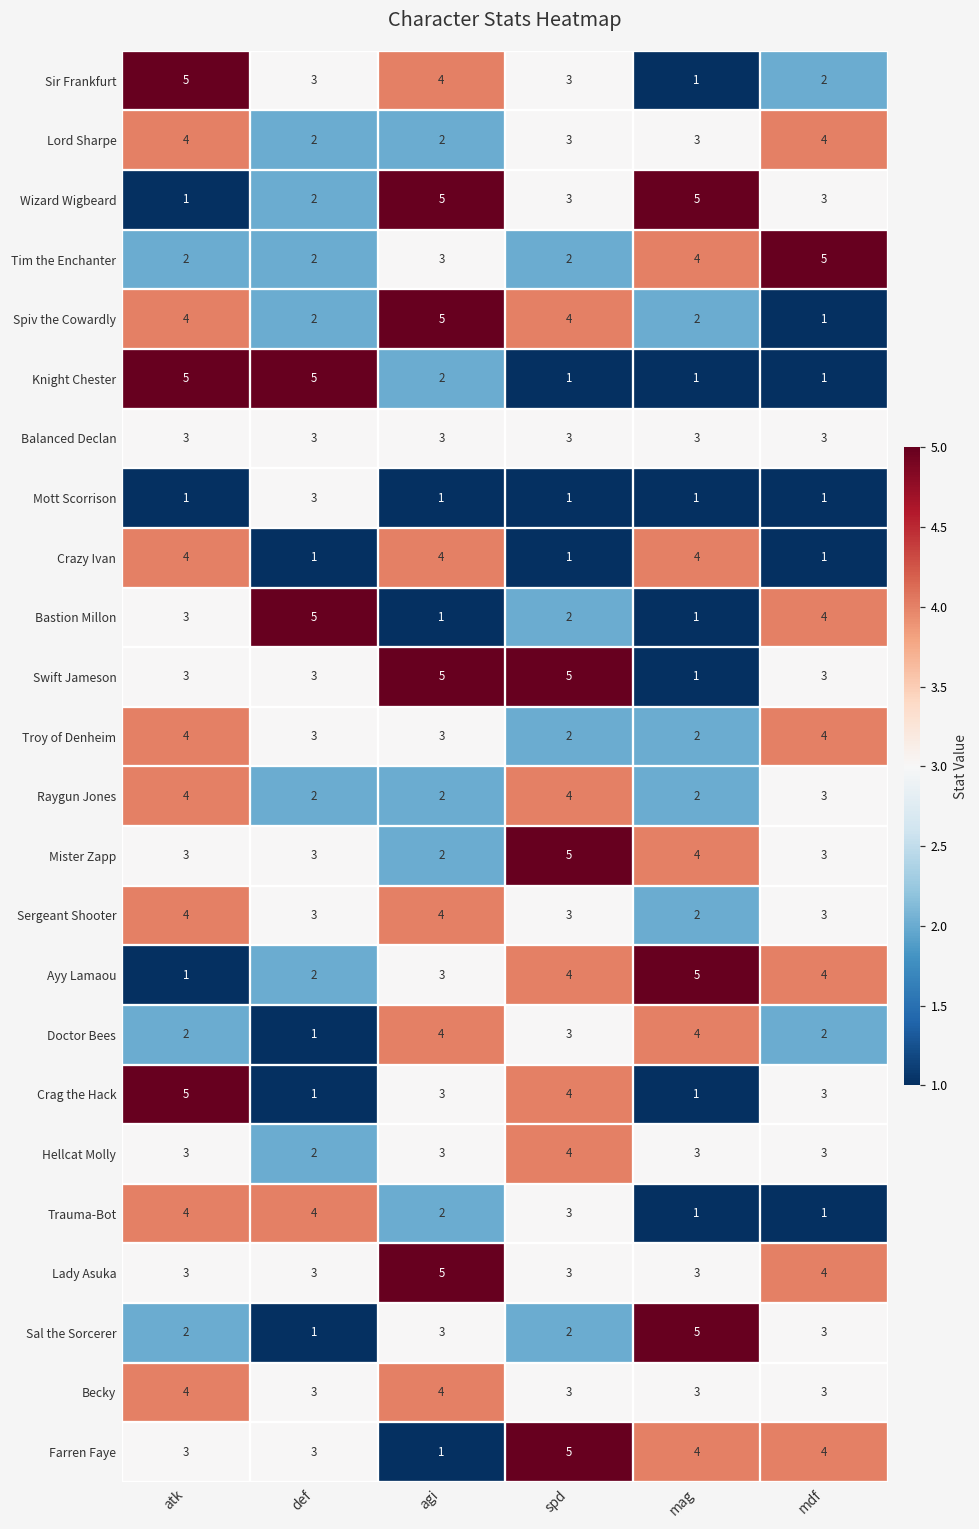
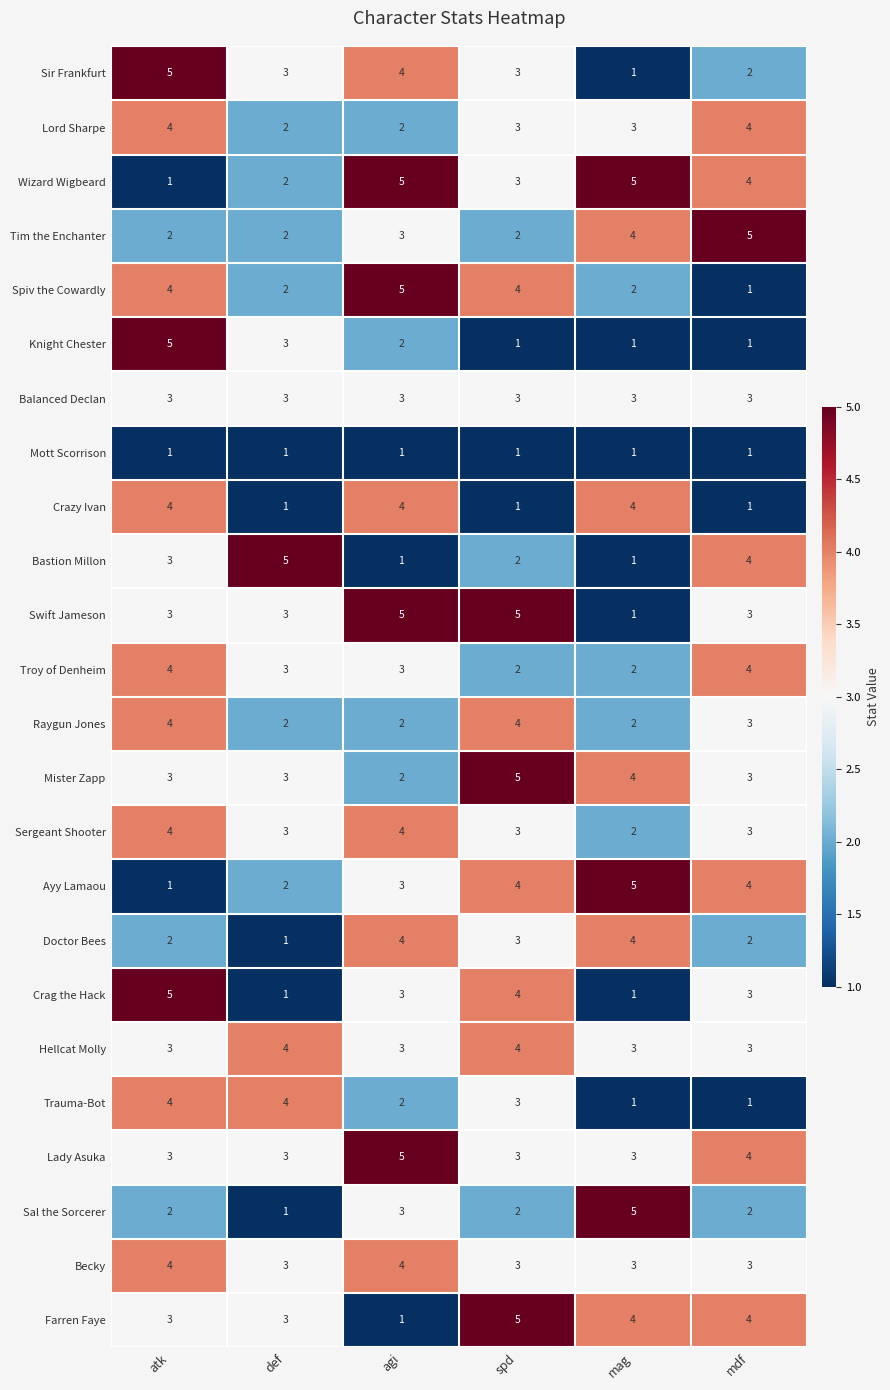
Wizard Wigbeard, mdf: 3 -> 4
Knight Chester, def: 5 -> 3
Mott Scorrison, def: 3 -> 1
Hellcat Molly, def: 2 -> 4
Sal the Sorcerer, mdf: 3 -> 2
